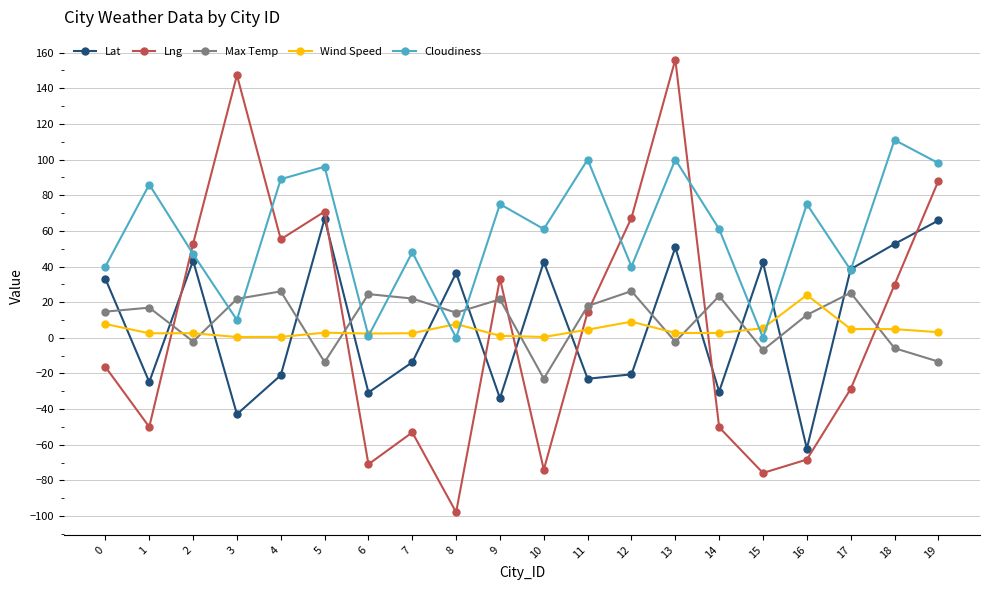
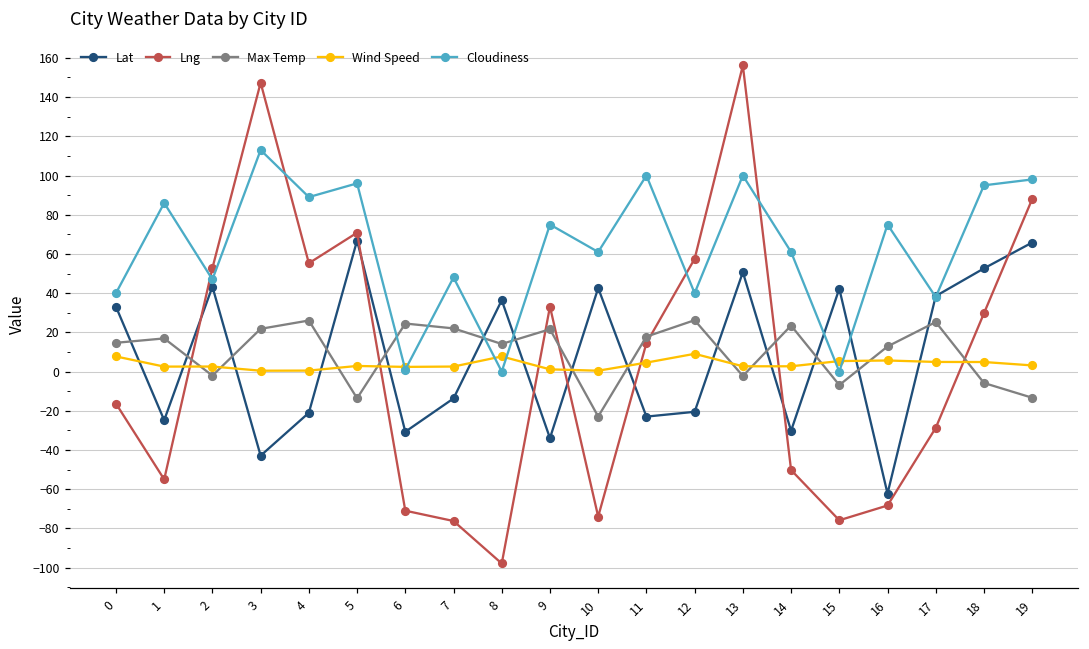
Lng, 1: -50 -> -55
Cloudiness, 3: 10 -> 113
Lng, 7: -53 -> -76
Lng, 12: 67 -> 58
Wind Speed, 16: 24 -> 6
Cloudiness, 18: 111 -> 95
